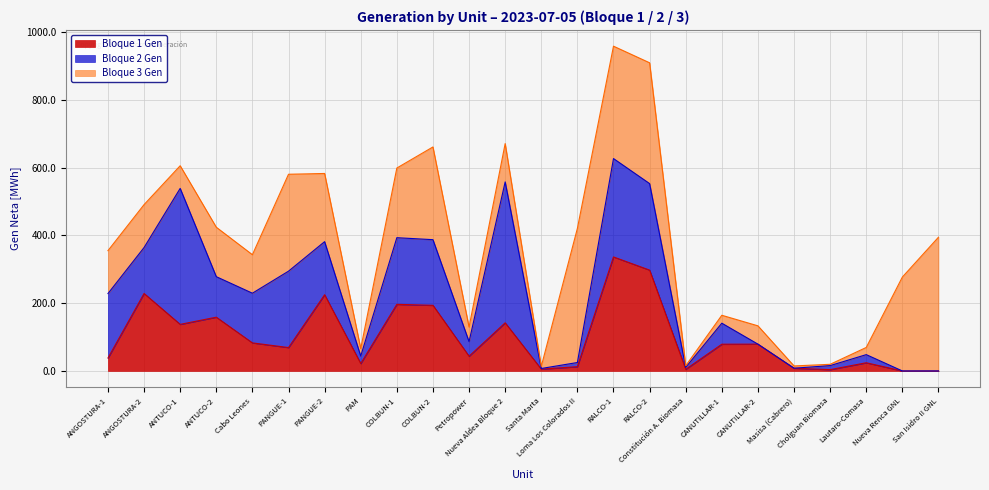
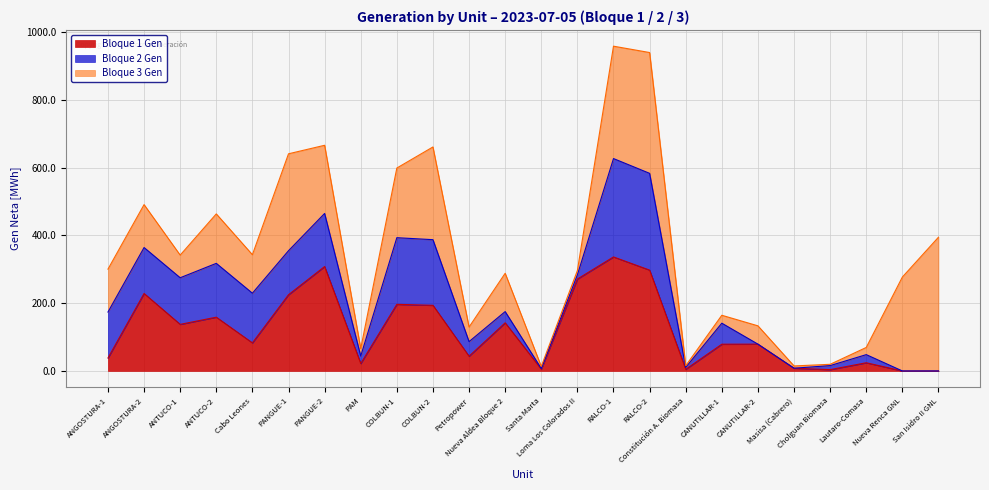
Bloque 2 Gen, ANGOSTURA-1: 190 -> 140
Bloque 2 Gen, ANTUCO-1: 400 -> 140
Bloque 2 Gen, ANTUCO-2: 120 -> 160
Bloque 1 Gen, PANGUE-1: 70 -> 220
Bloque 2 Gen, PANGUE-1: 230 -> 130
Bloque 1 Gen, PANGUE-2: 220 -> 310
Bloque 2 Gen, Nueva Aldea Bloque 2: 420 -> 30
Bloque 1 Gen, Loma Los Colorados II: 10 -> 270
Bloque 3 Gen, Loma Los Colorados II: 400 -> 10
Bloque 2 Gen, RALCO-2: 260 -> 290
